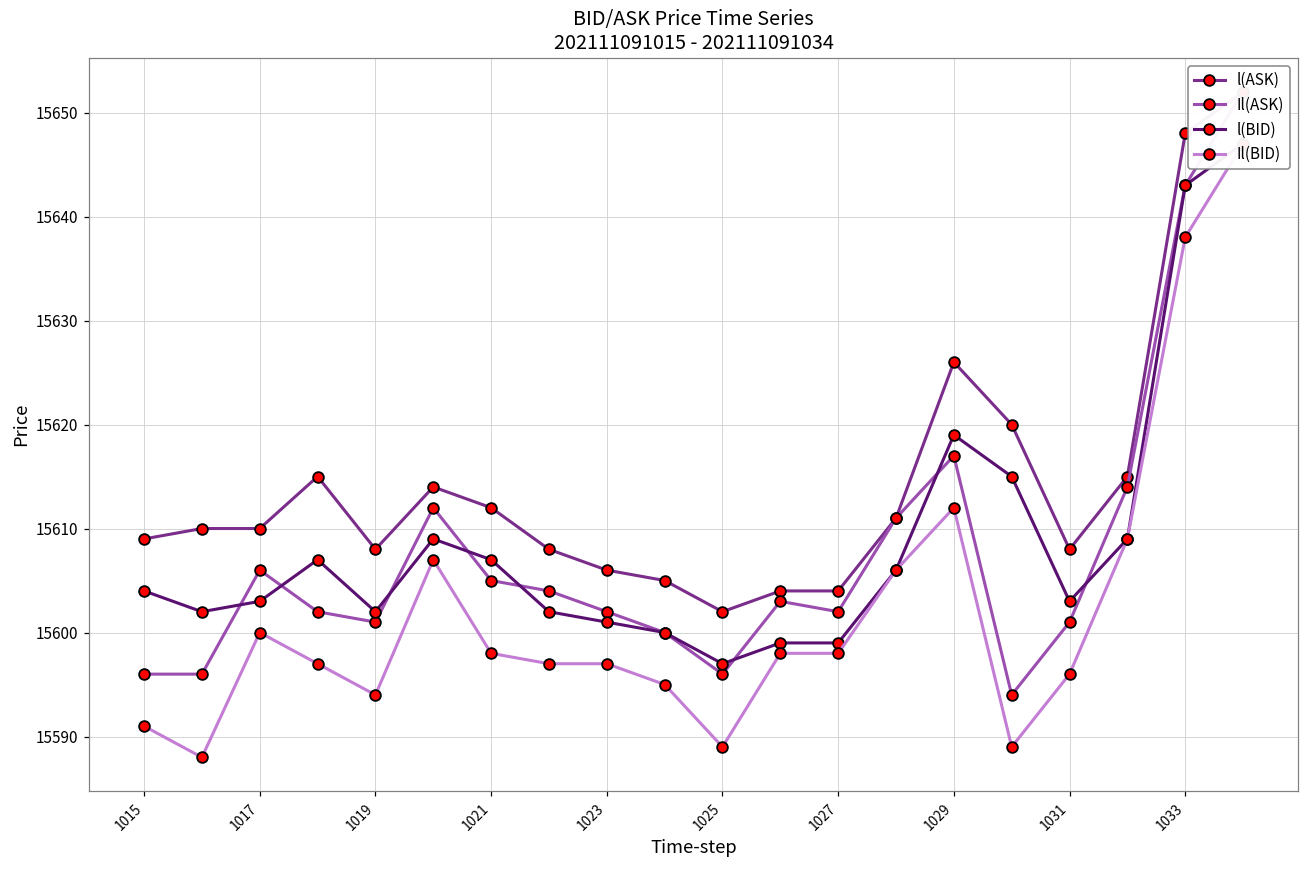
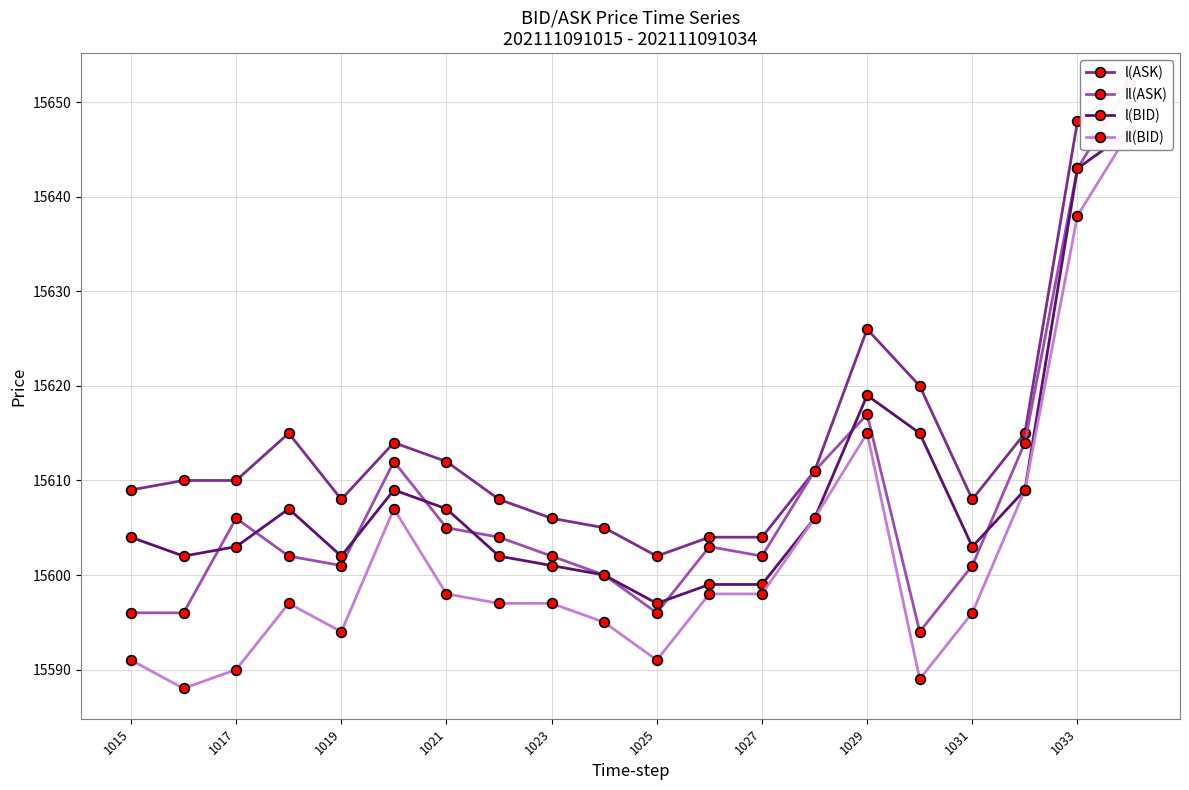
Il(BID), 1017: 15600 -> 15590
Il(BID), 1025: 15589 -> 15591
Il(BID), 1029: 15612 -> 15615
